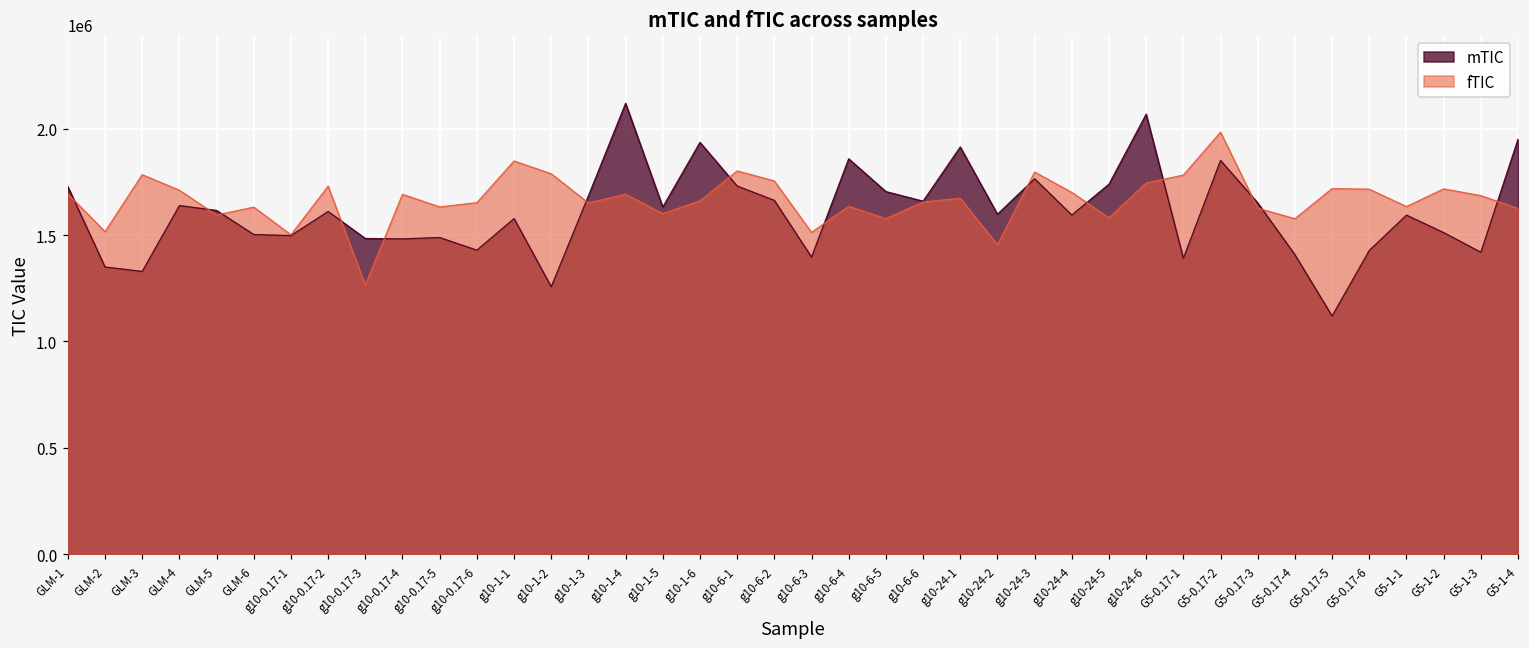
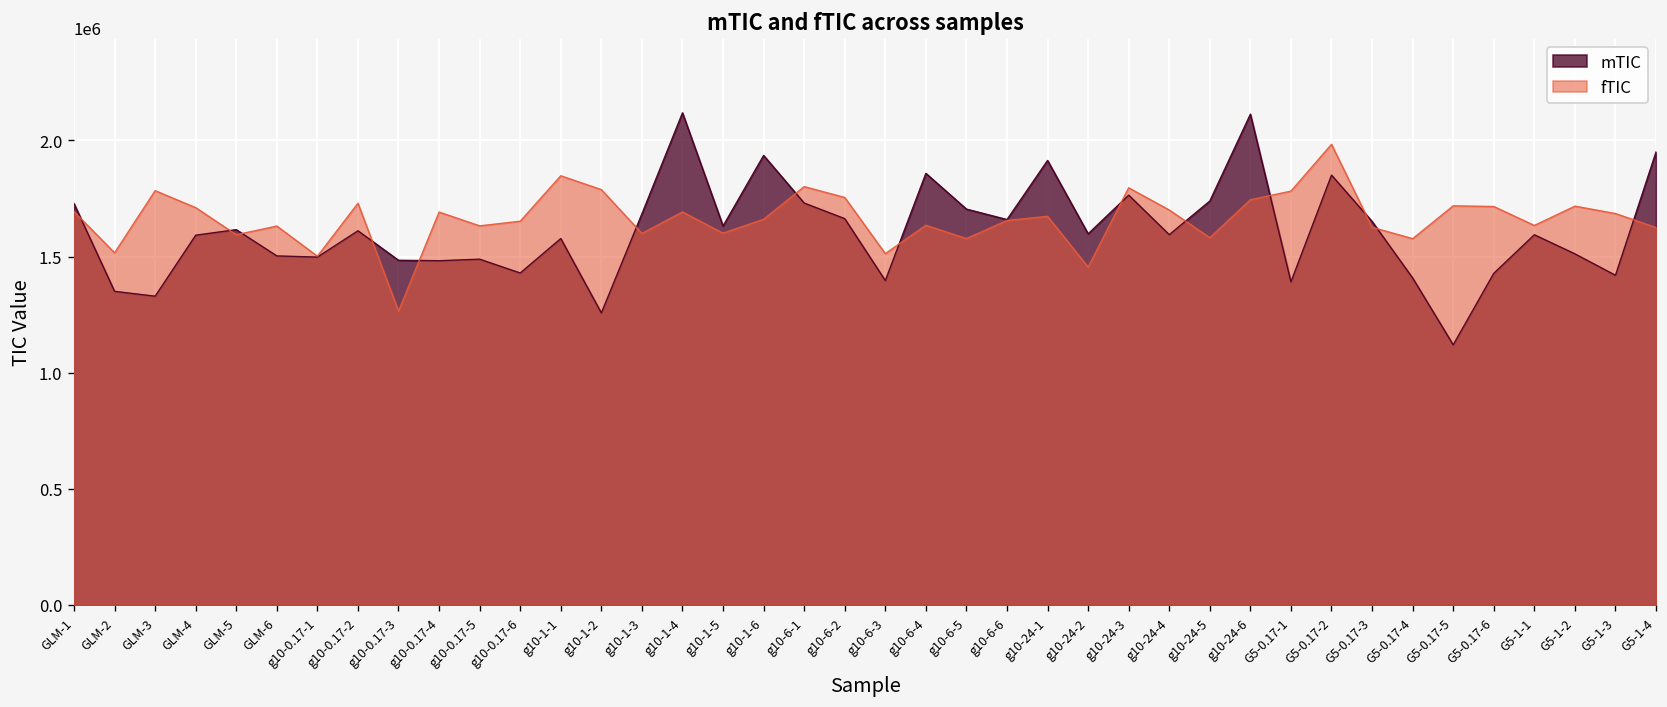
mTIC, GLM-4: 1640000 -> 1590000
fTIC, g10-1-3: 1650000 -> 1600000
mTIC, g10-24-6: 2070000 -> 2110000
